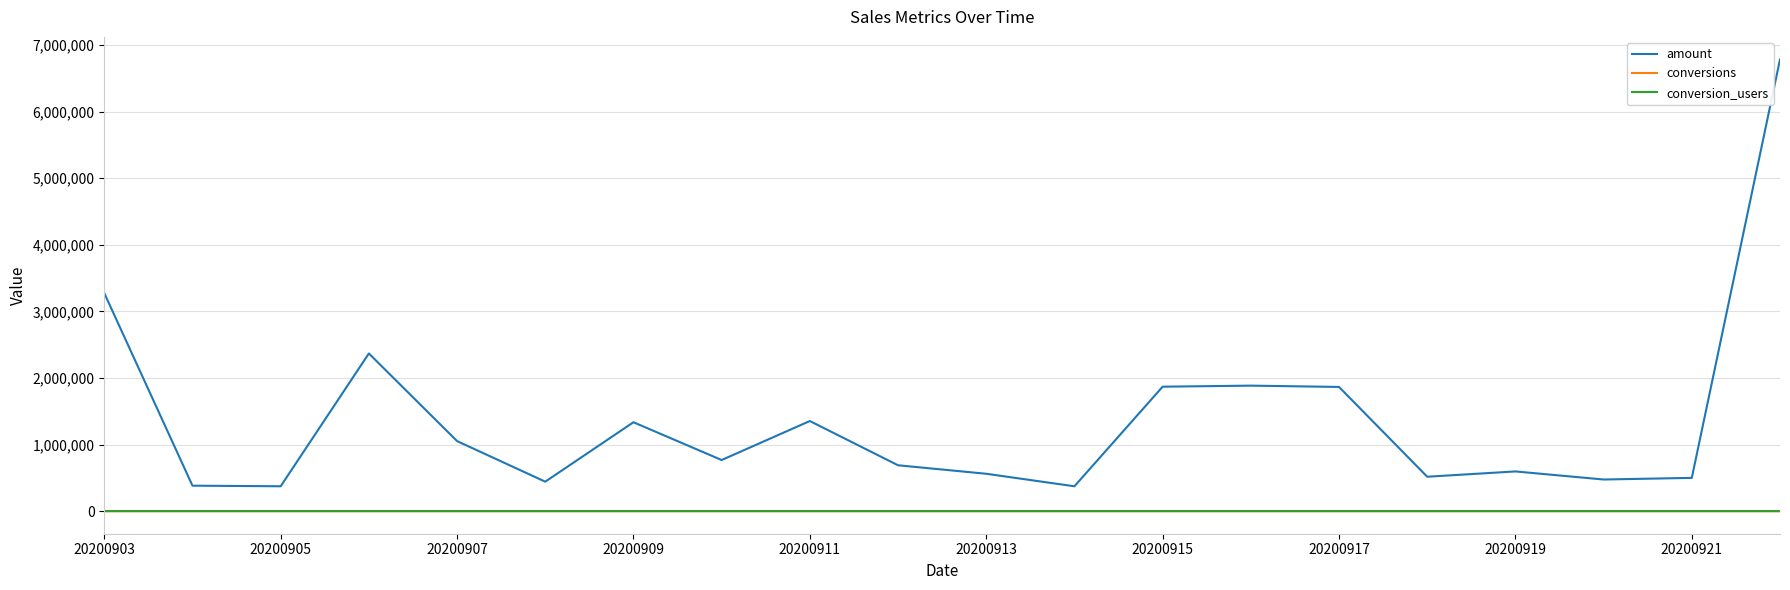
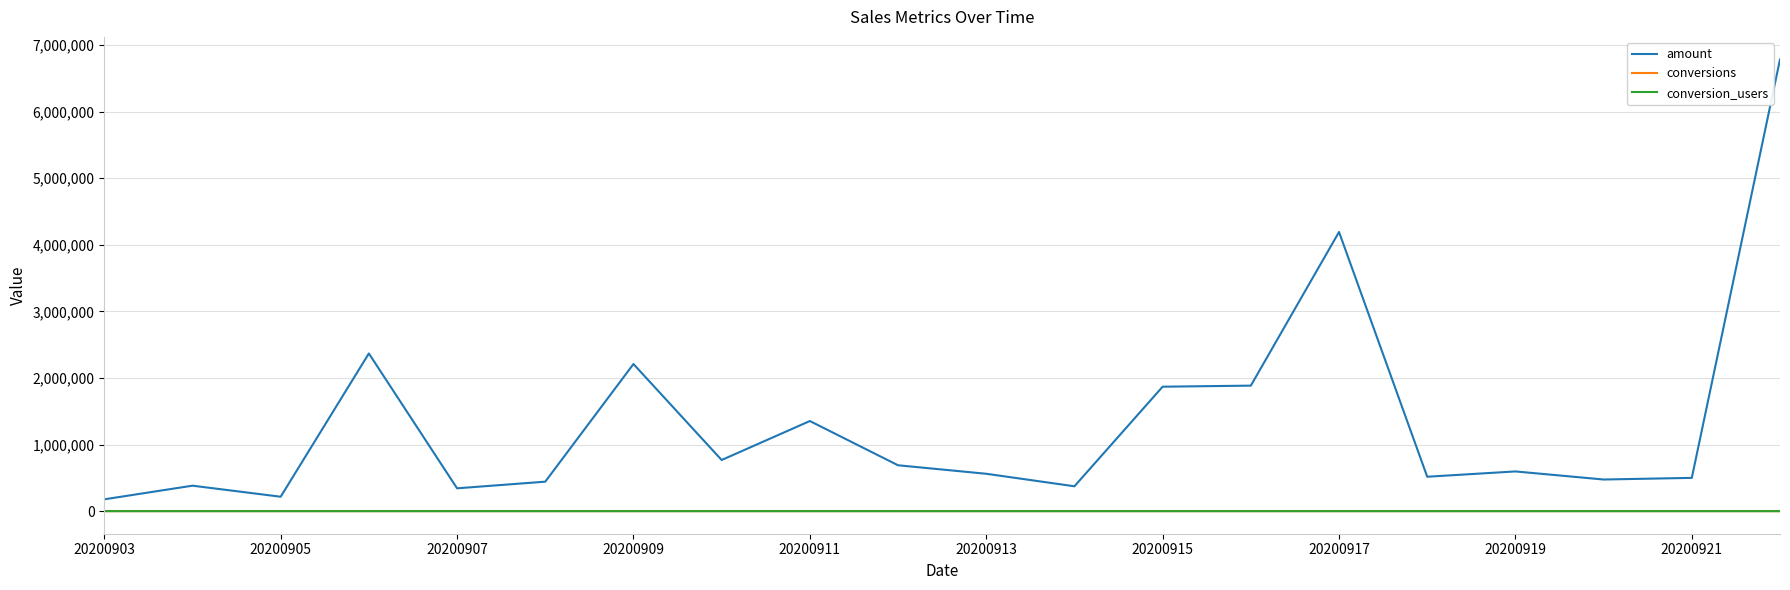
amount, 20200903: 3,300,000 -> 200,000
amount, 20200905: 400,000 -> 200,000
amount, 20200907: 1,100,000 -> 300,000
amount, 20200909: 1,300,000 -> 2,200,000
amount, 20200917: 1,900,000 -> 4,200,000
